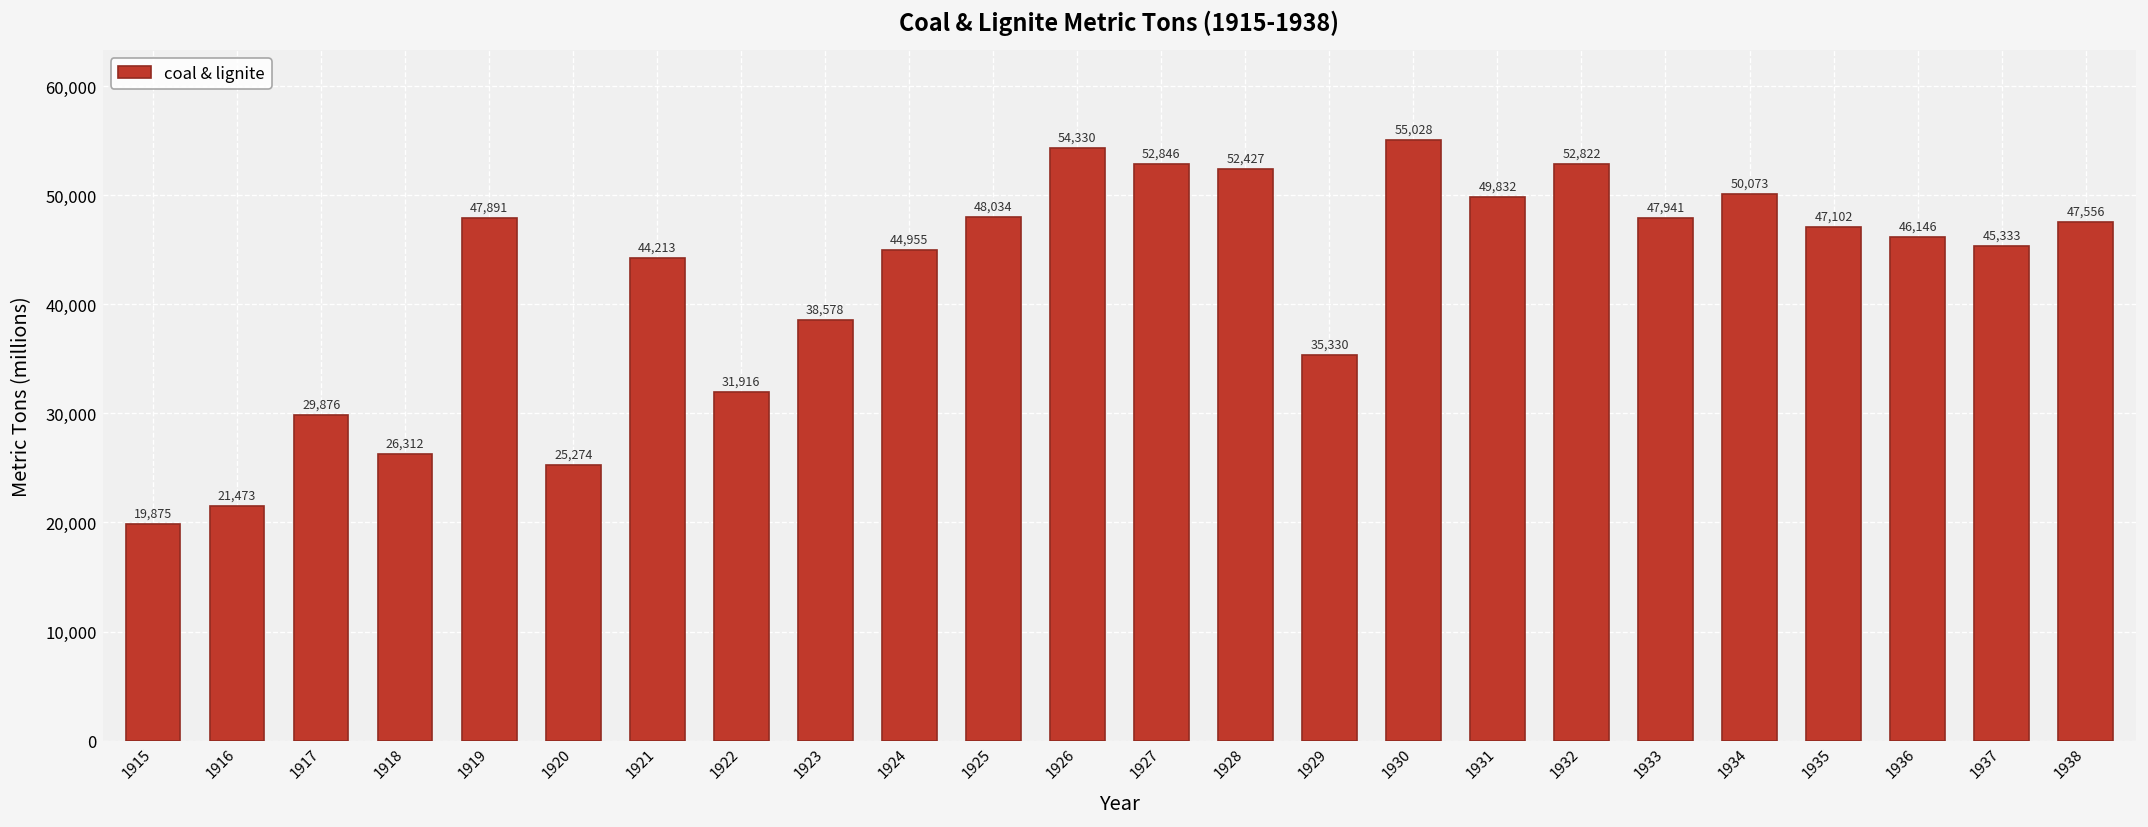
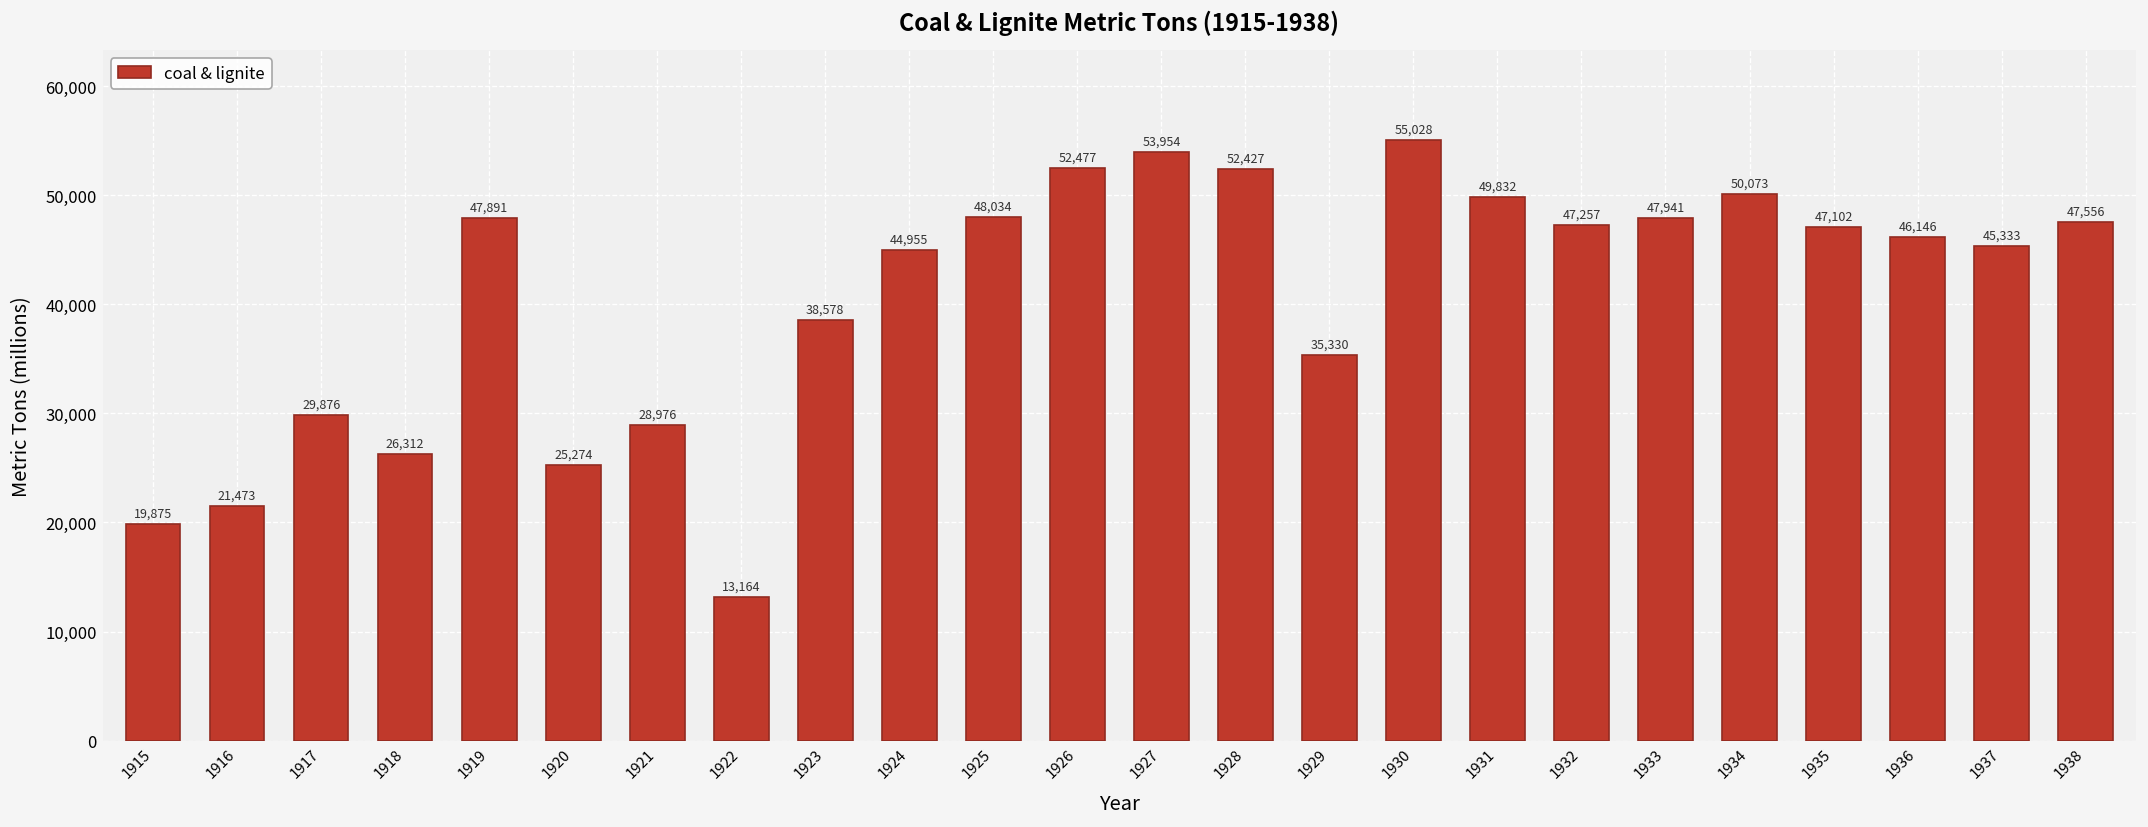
1921: 44,213 -> 28,976
1922: 31,916 -> 13,164
1926: 54,330 -> 52,477
1927: 52,846 -> 53,954
1932: 52,822 -> 47,257
